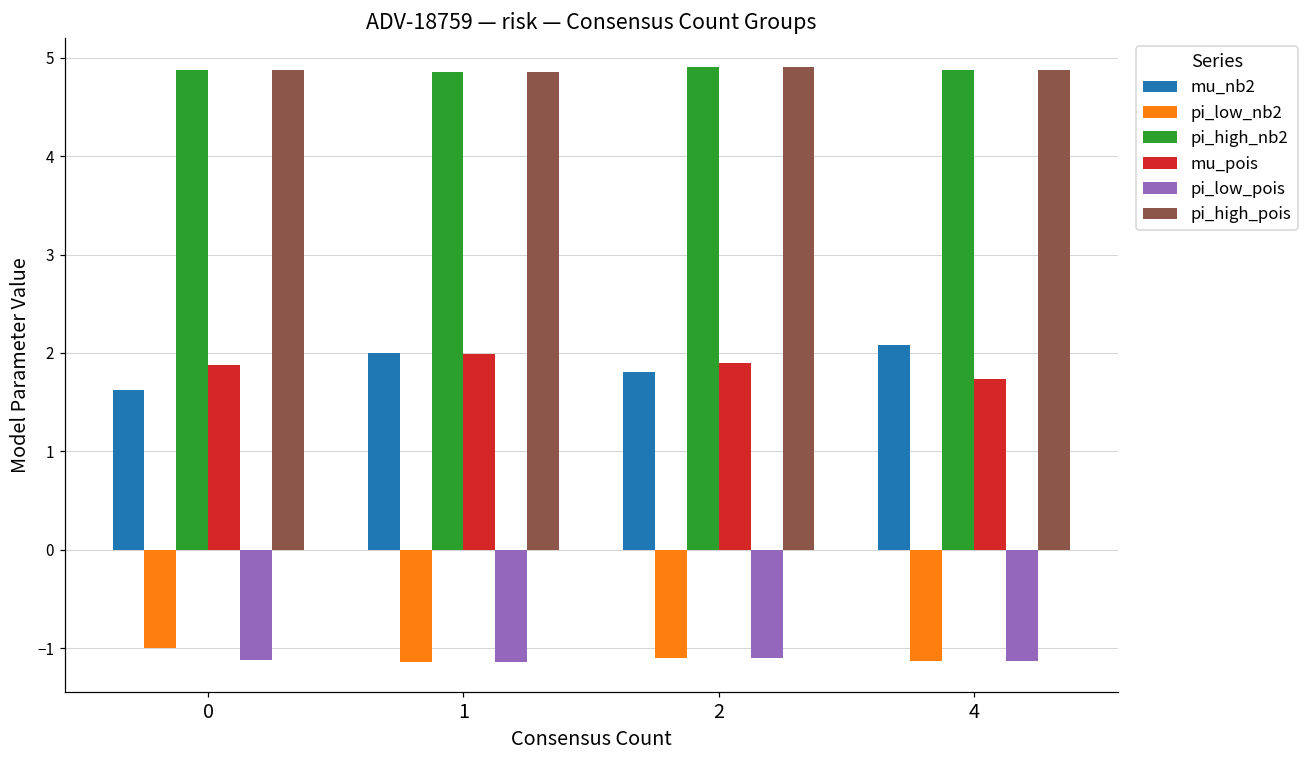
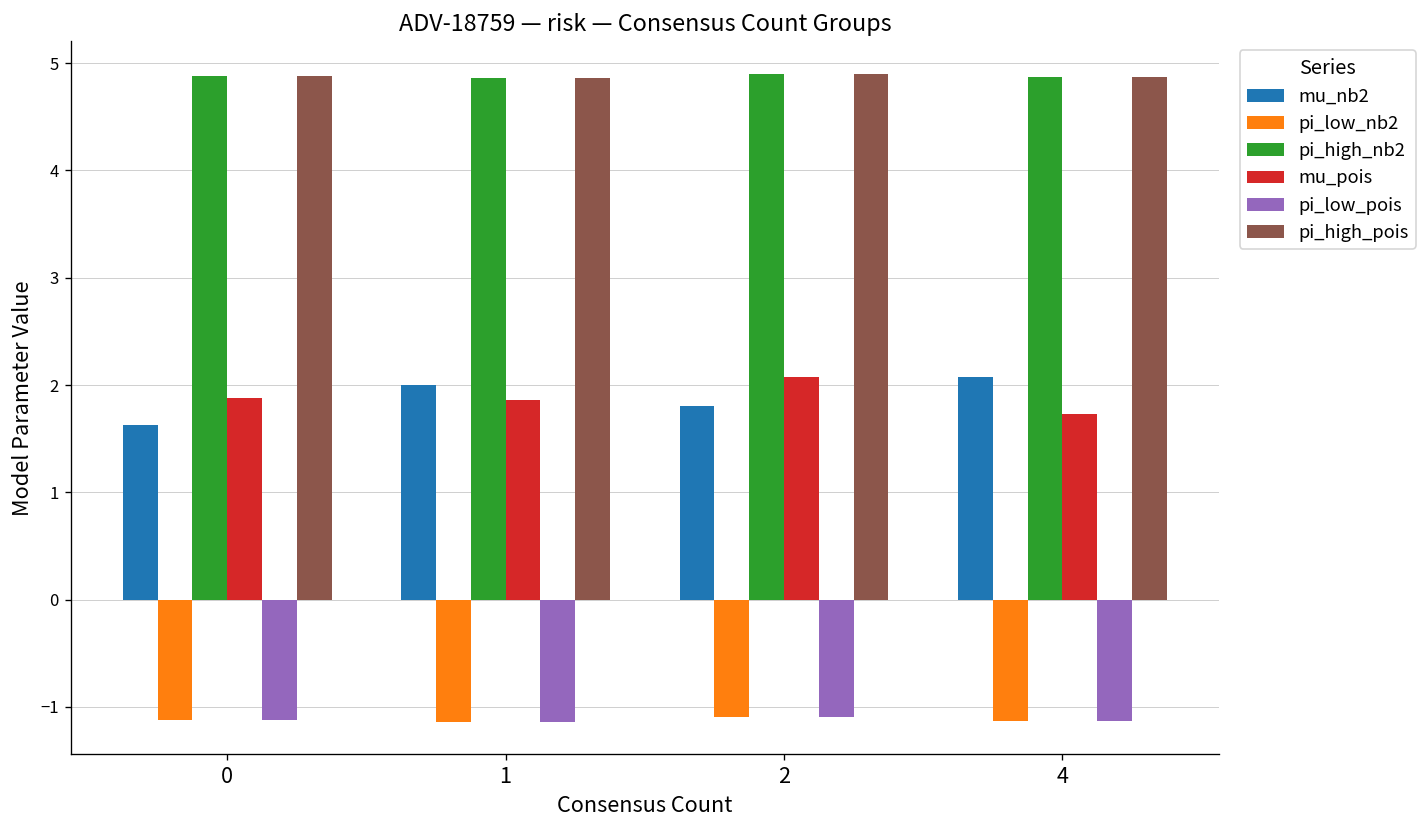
pi_low_nb2, 0: -1.0 -> -1.1
mu_pois, 1: 2.0 -> 1.9
mu_pois, 2: 1.9 -> 2.1
